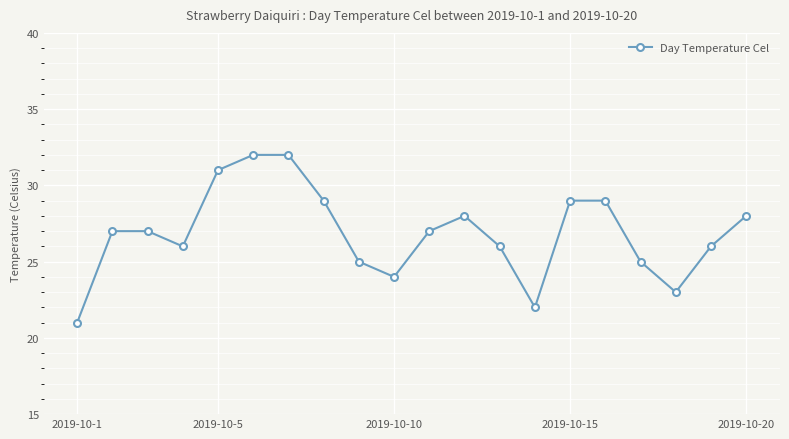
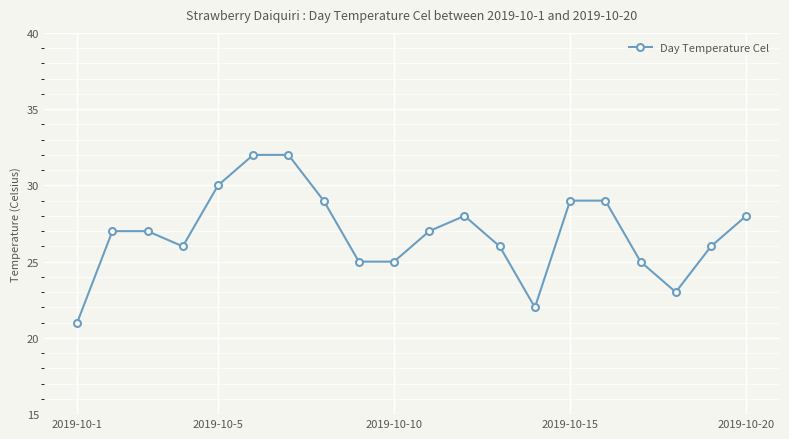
2019-10-5: 31 -> 30
2019-10-10: 24 -> 25
